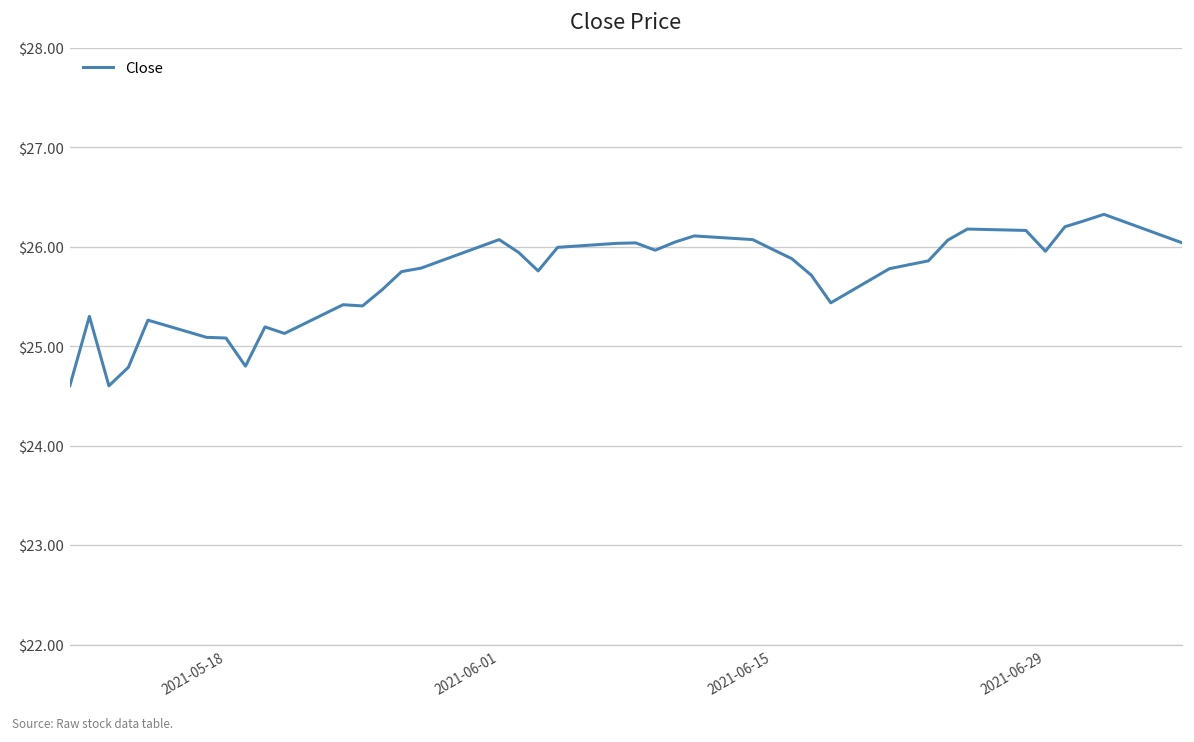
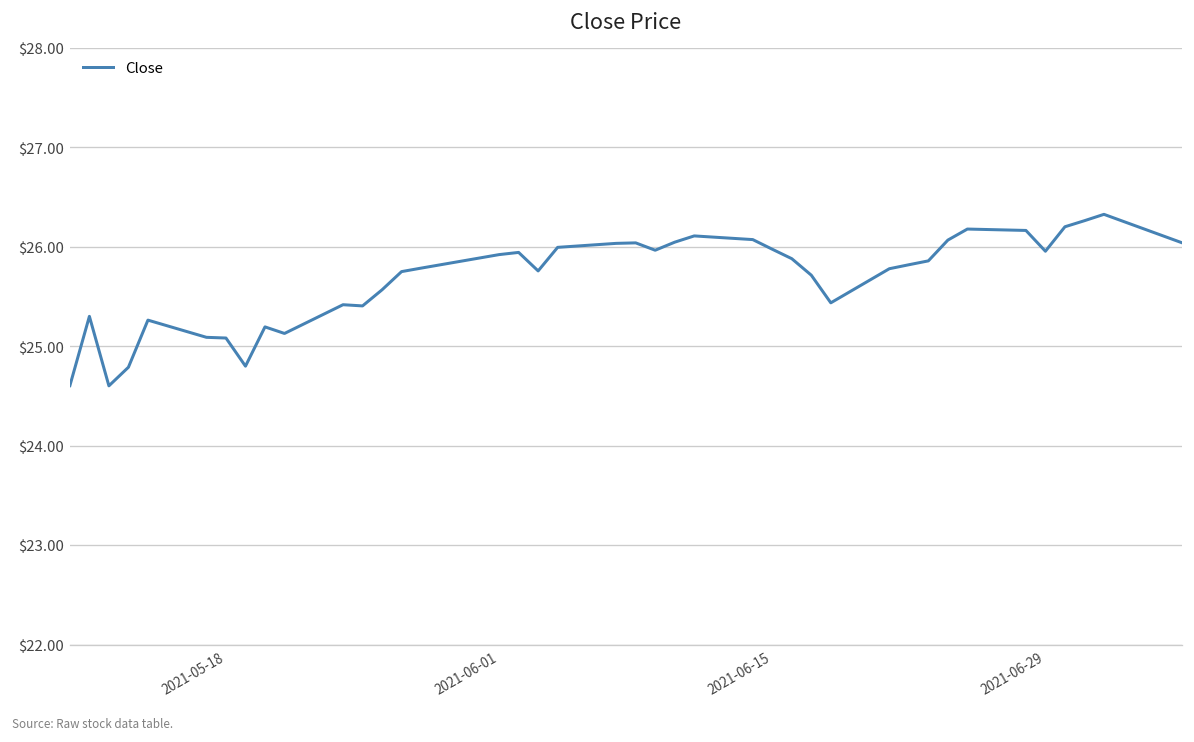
2021-06-01: $26.1 -> $25.9
